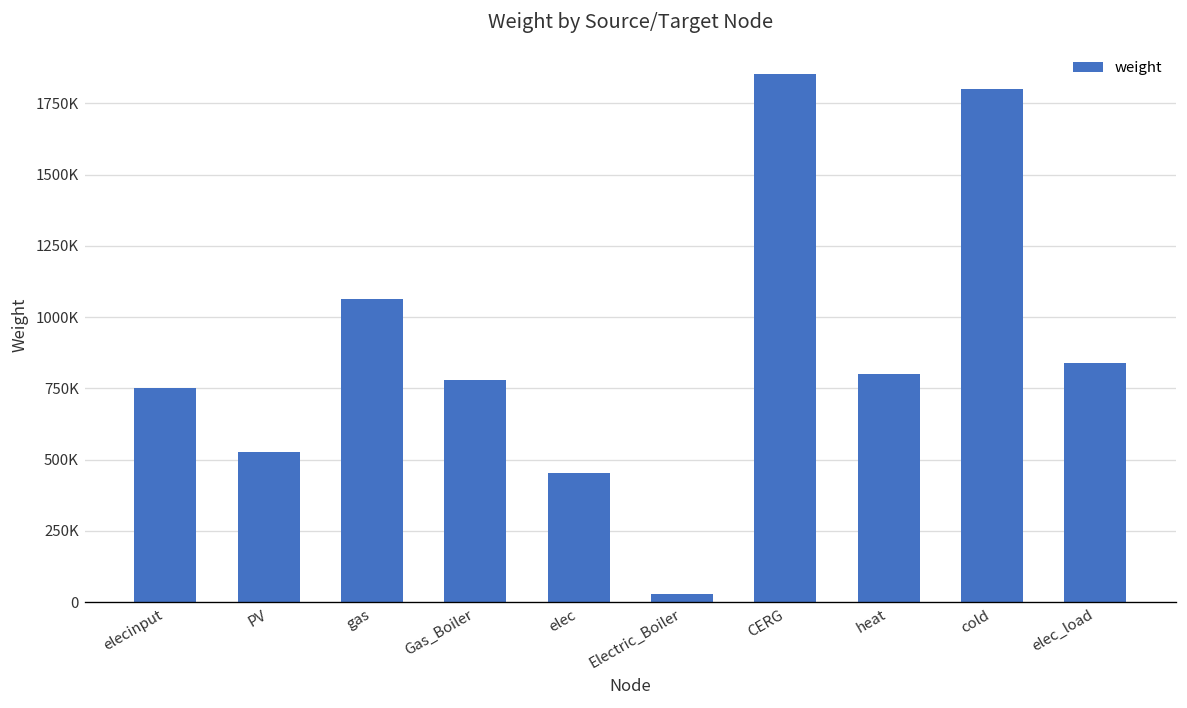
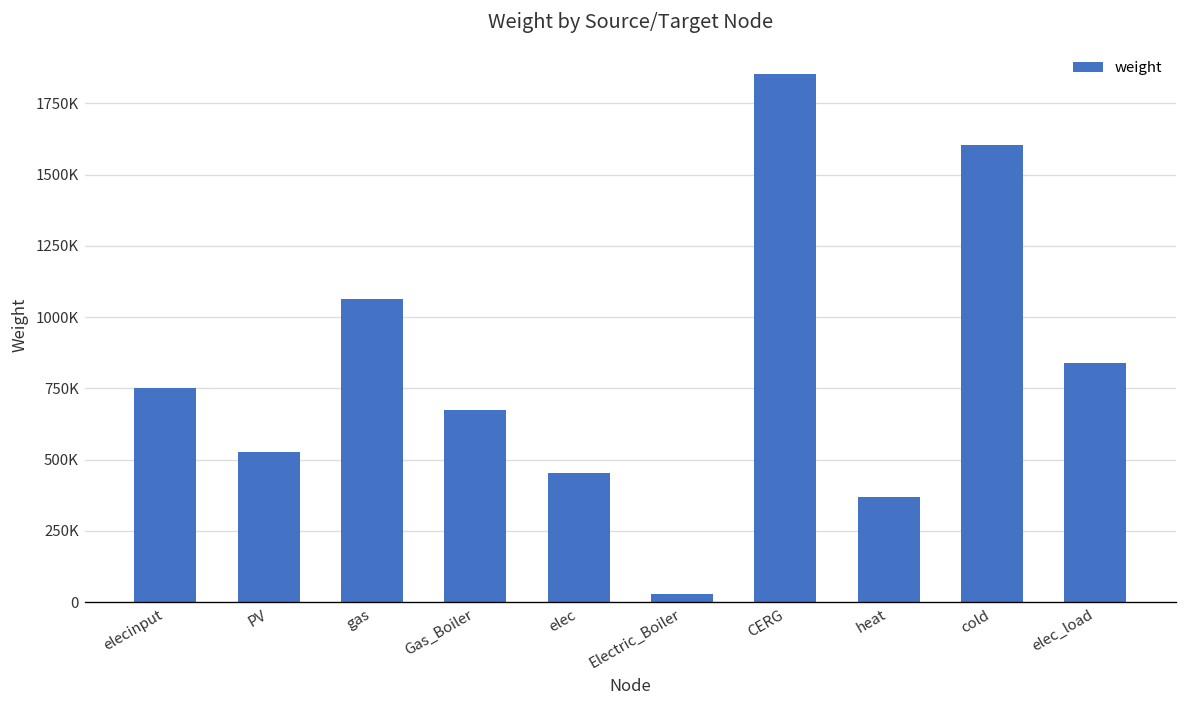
Gas_Boiler: 780000 -> 670000
heat: 800000 -> 370000
cold: 1800000 -> 1600000
